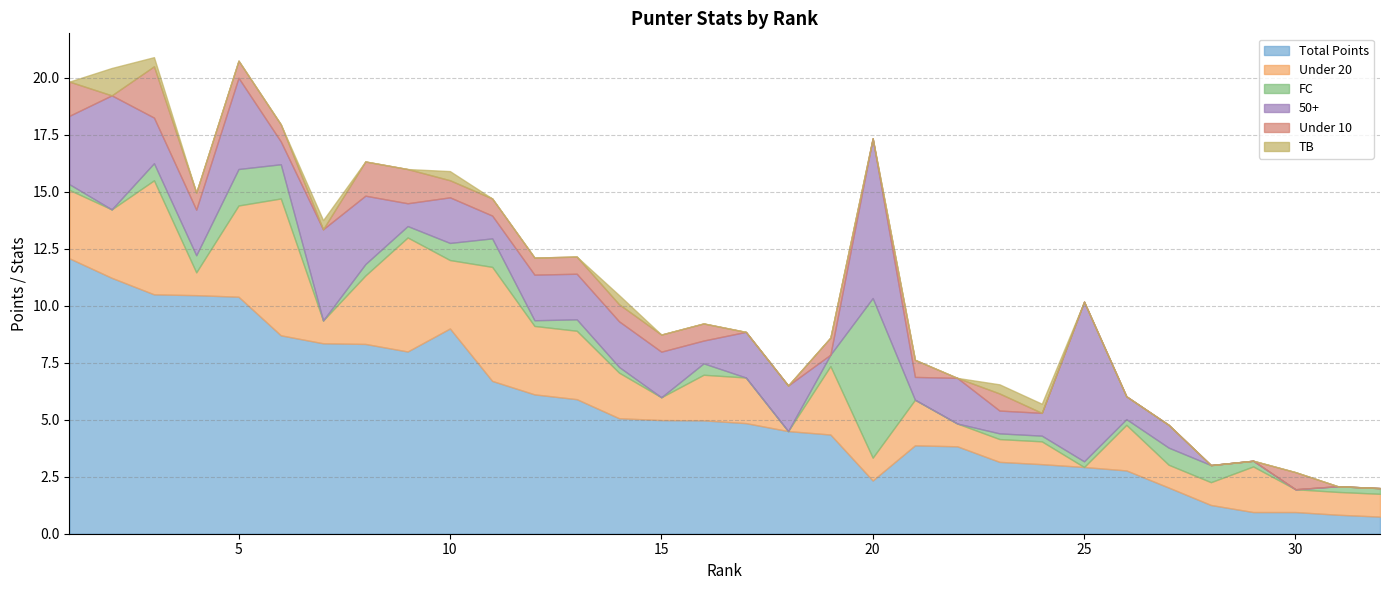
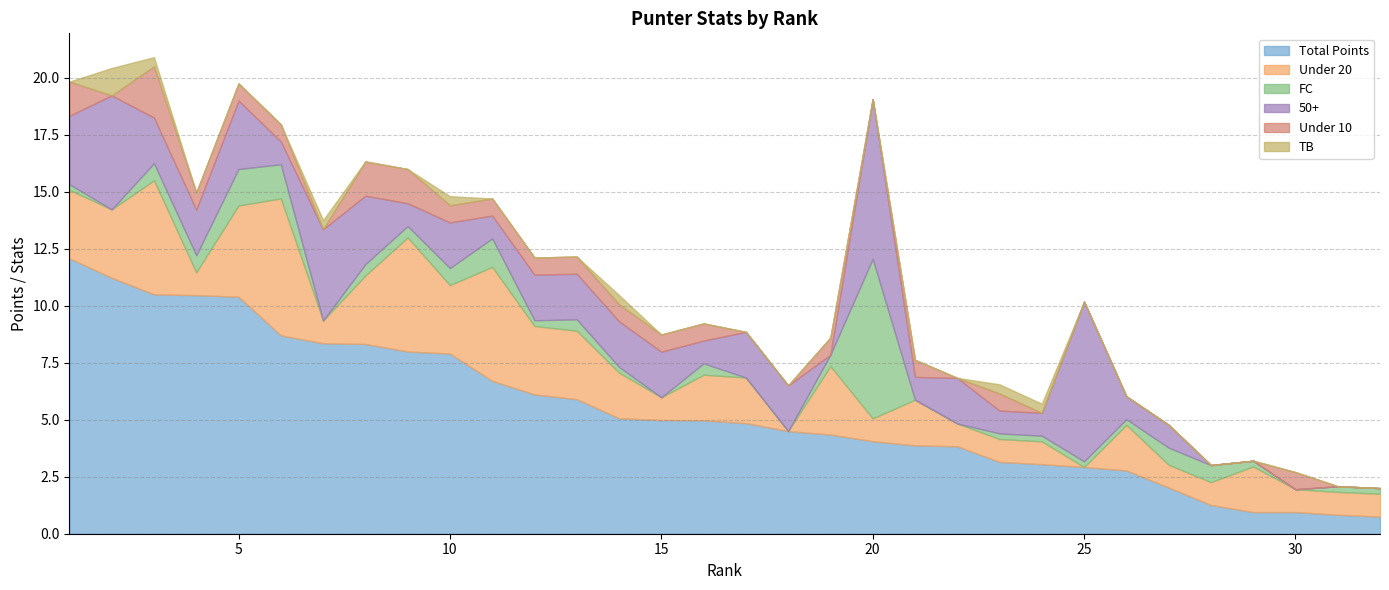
50+, 5: 4 -> 3
Total Points, 10: 9.0 -> 7.9
Total Points, 20: 2.3 -> 4.1
